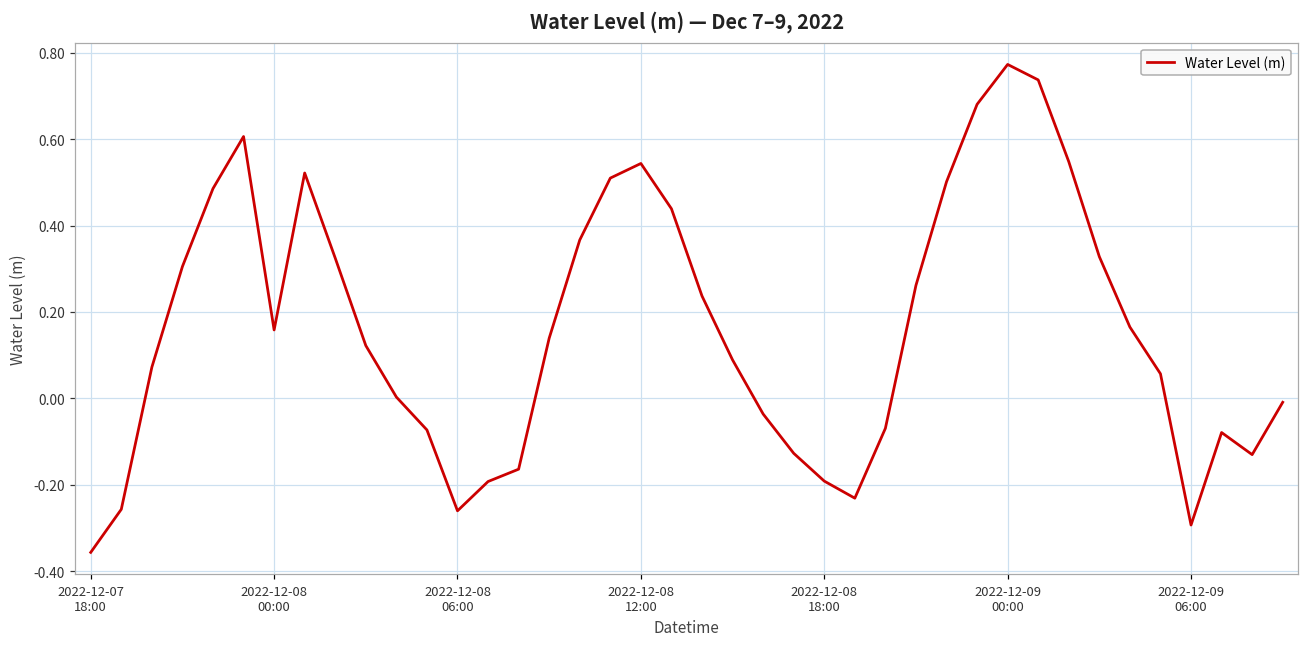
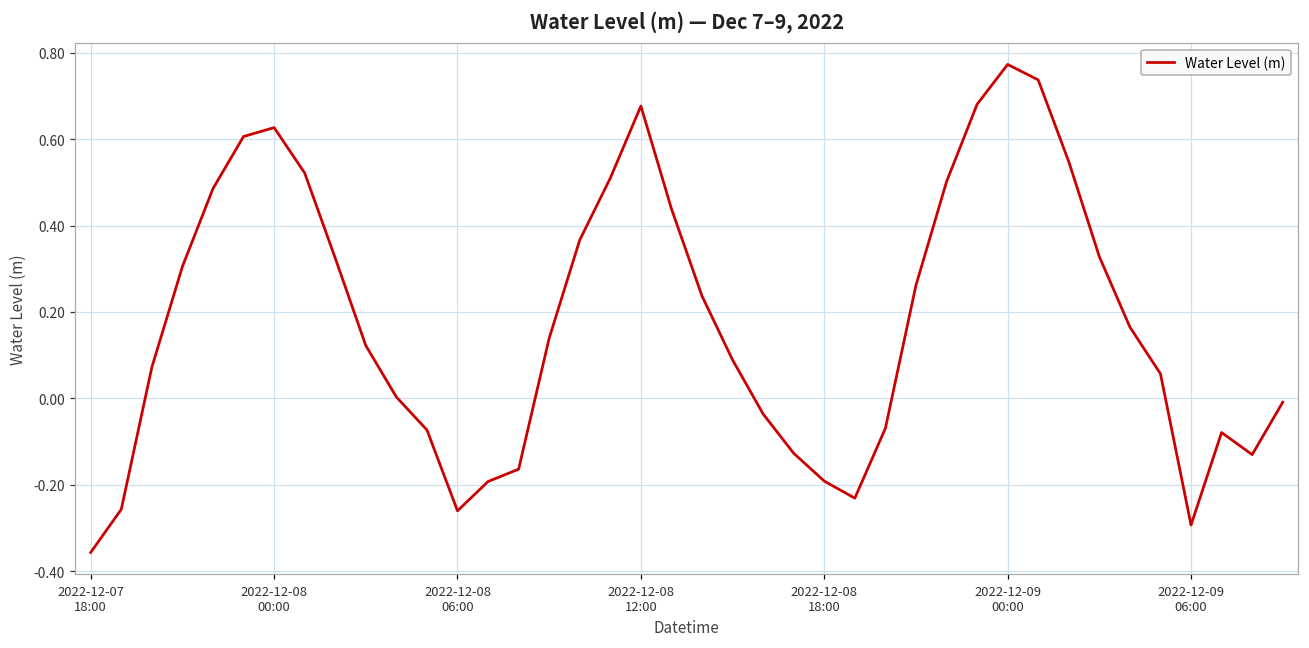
2022-12-08 00:00: 0.16 -> 0.63
2022-12-08 12:00: 0.54 -> 0.68
